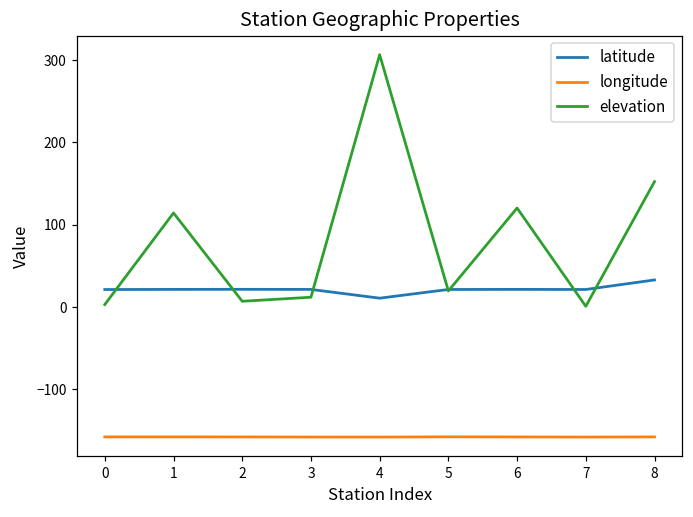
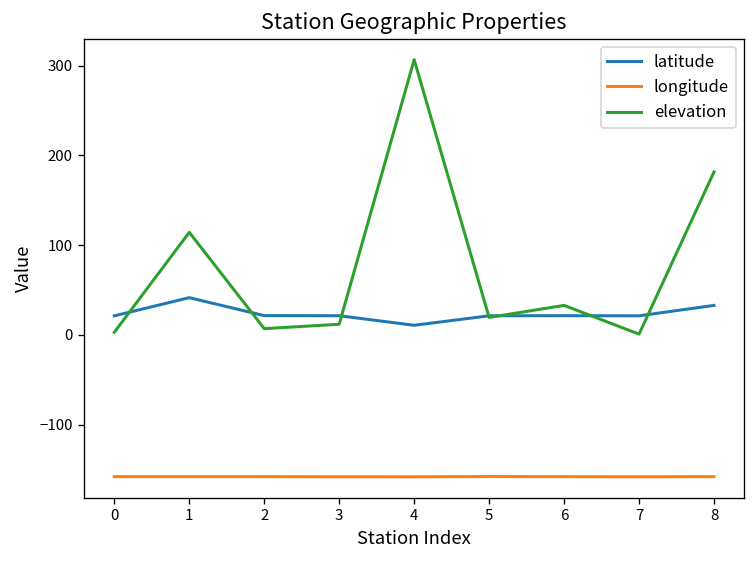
latitude, 1: 20 -> 40
elevation, 6: 120 -> 30
elevation, 8: 150 -> 180
